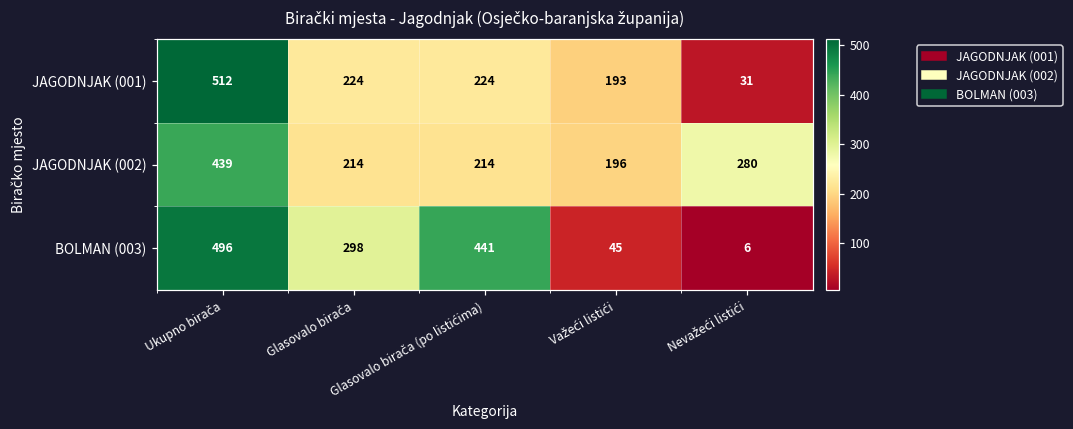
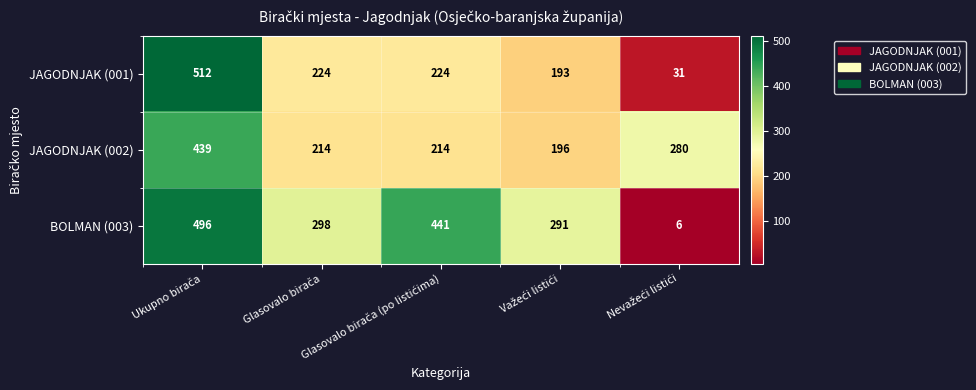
BOLMAN (003), Važeći listići: 45 -> 291
